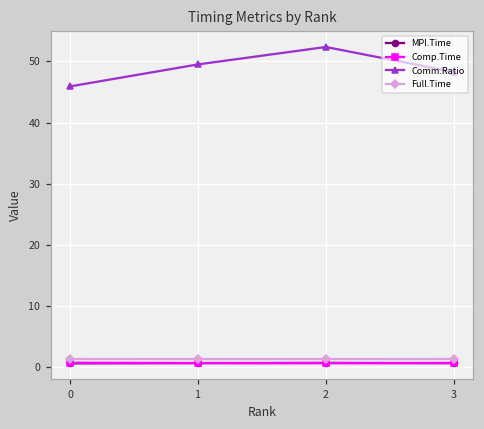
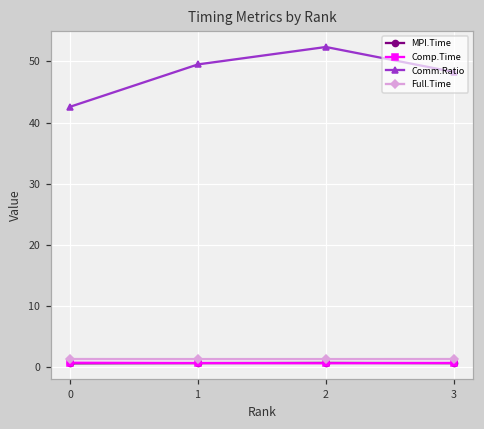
Comm.Ratio, 0: 46 -> 43
